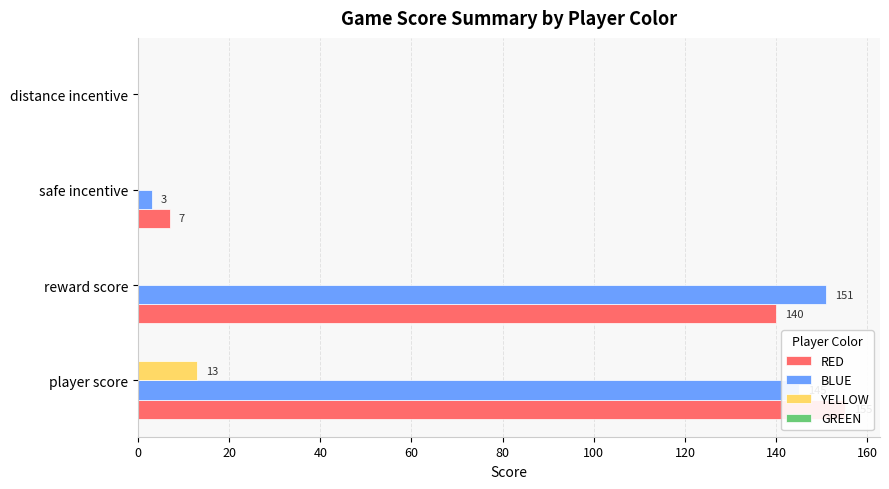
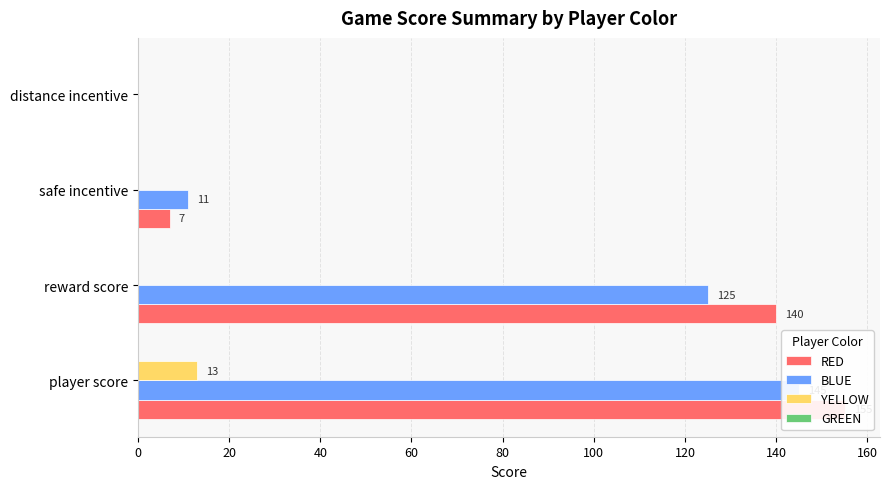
BLUE, safe incentive: 3 -> 11
BLUE, reward score: 151 -> 125
